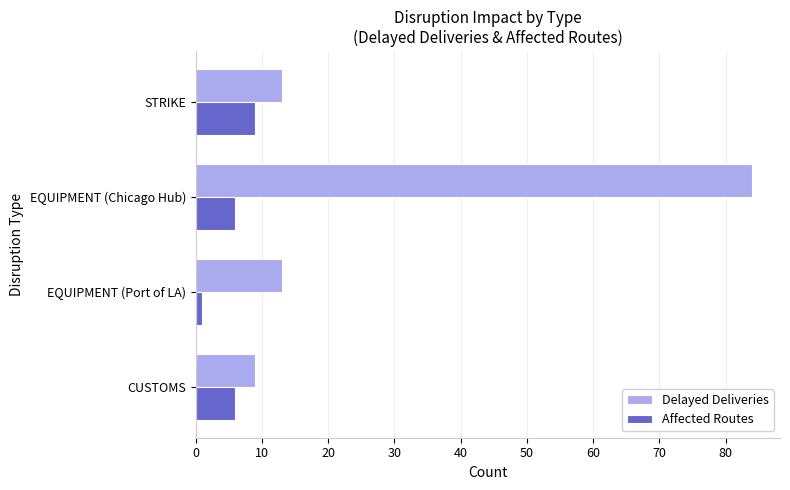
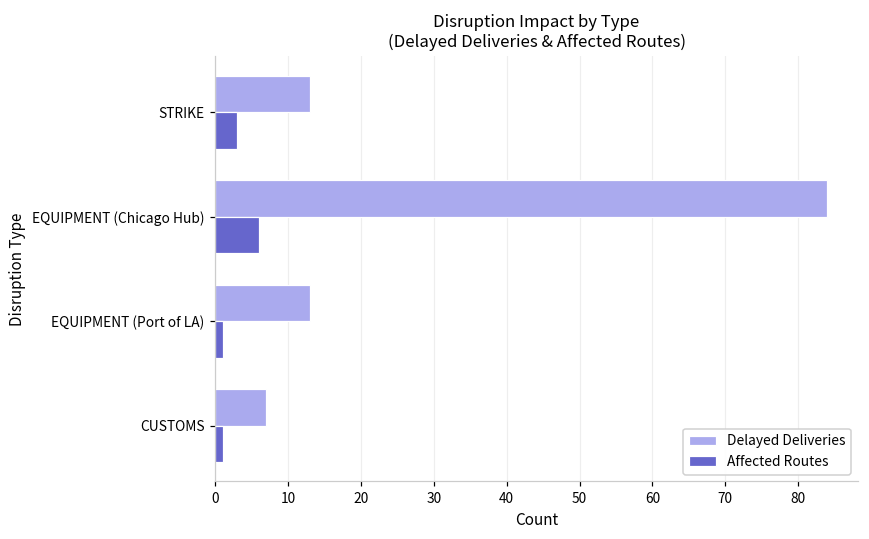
Affected Routes, STRIKE: 9 -> 3
Delayed Deliveries, CUSTOMS: 9 -> 7
Affected Routes, CUSTOMS: 6 -> 1
